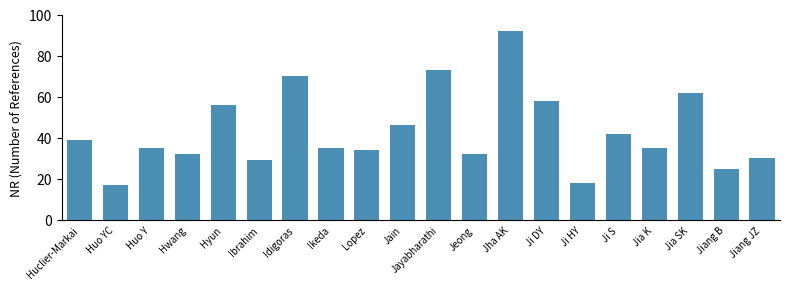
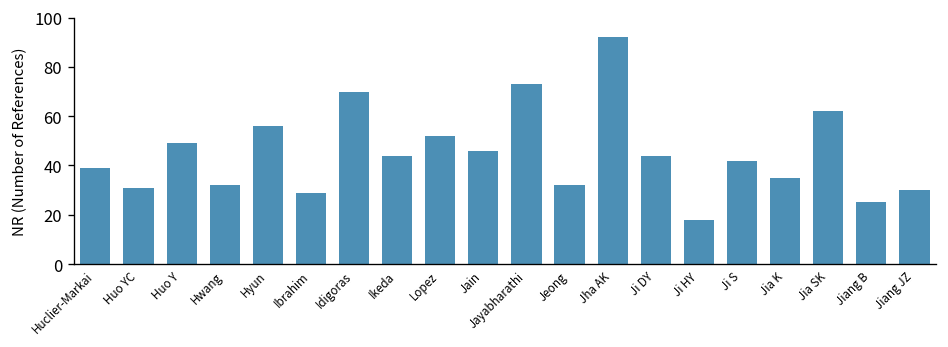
Huo YC: 17 -> 31
Huo Y: 35 -> 49
Ikeda: 35 -> 44
Lopez: 34 -> 52
Ji DY: 58 -> 44
